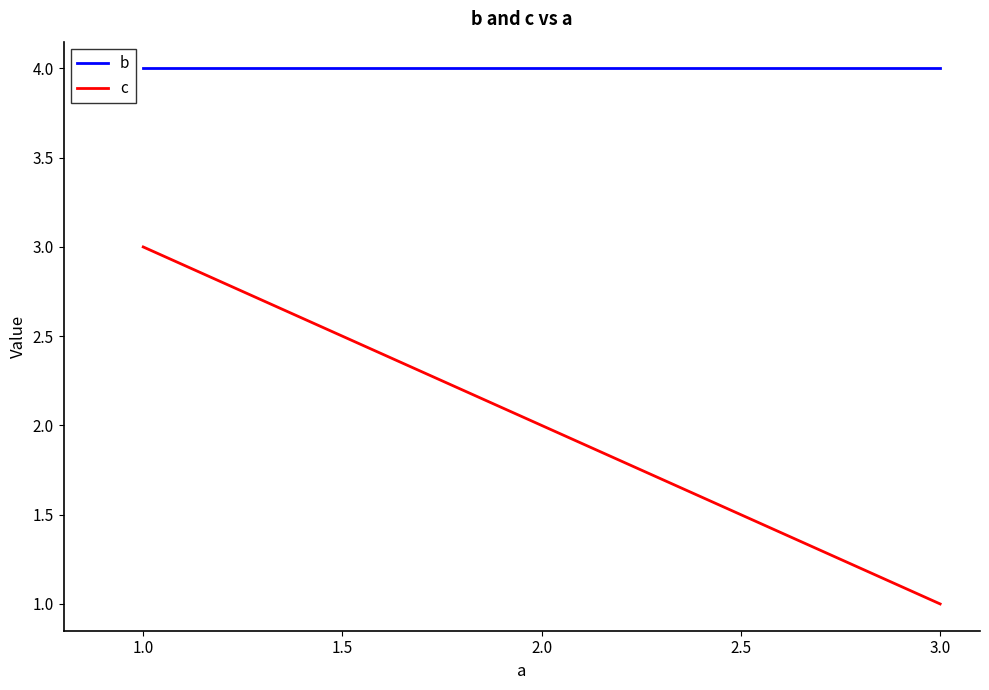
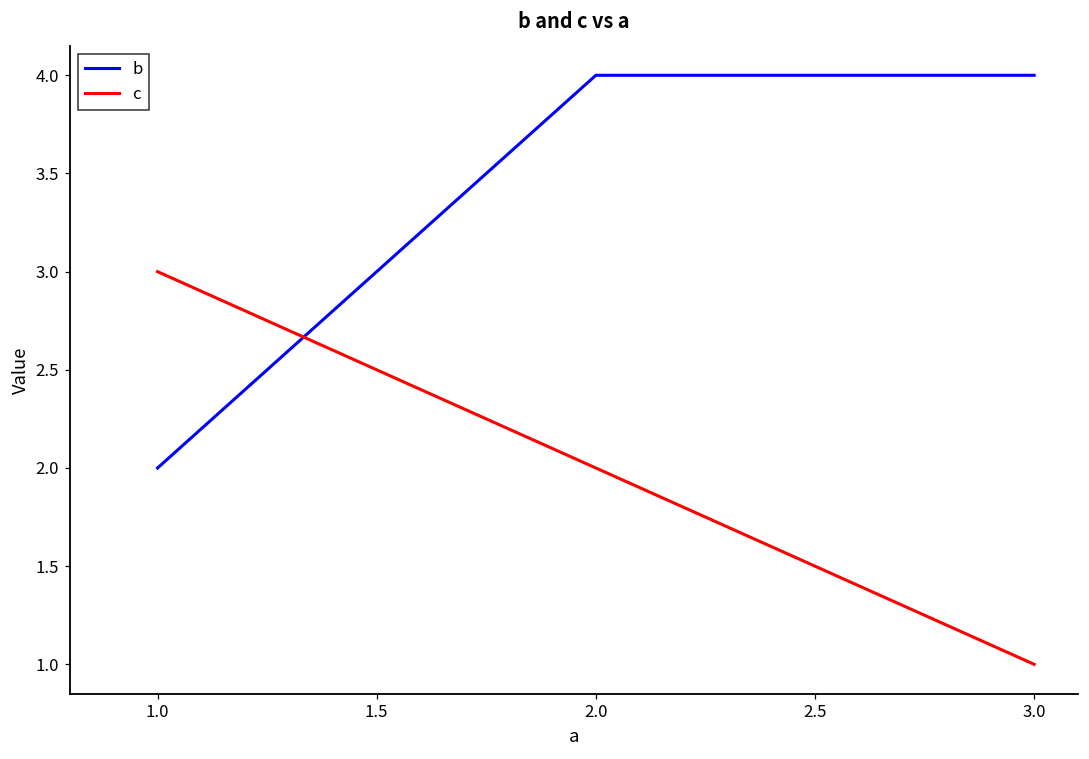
b, 1.0: 4 -> 2
